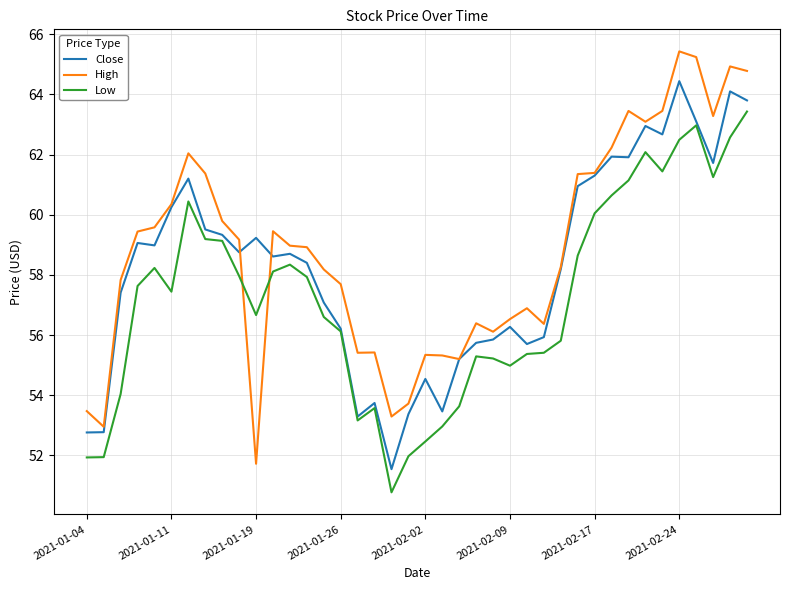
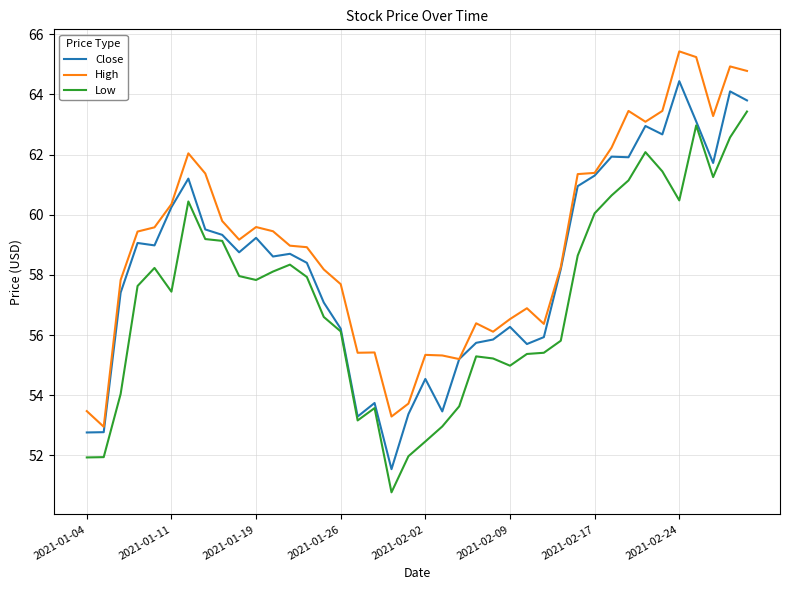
High, 2021-01-19: 51.7 -> 59.6
Low, 2021-01-19: 56.7 -> 57.8
Low, 2021-02-24: 62.5 -> 60.5
